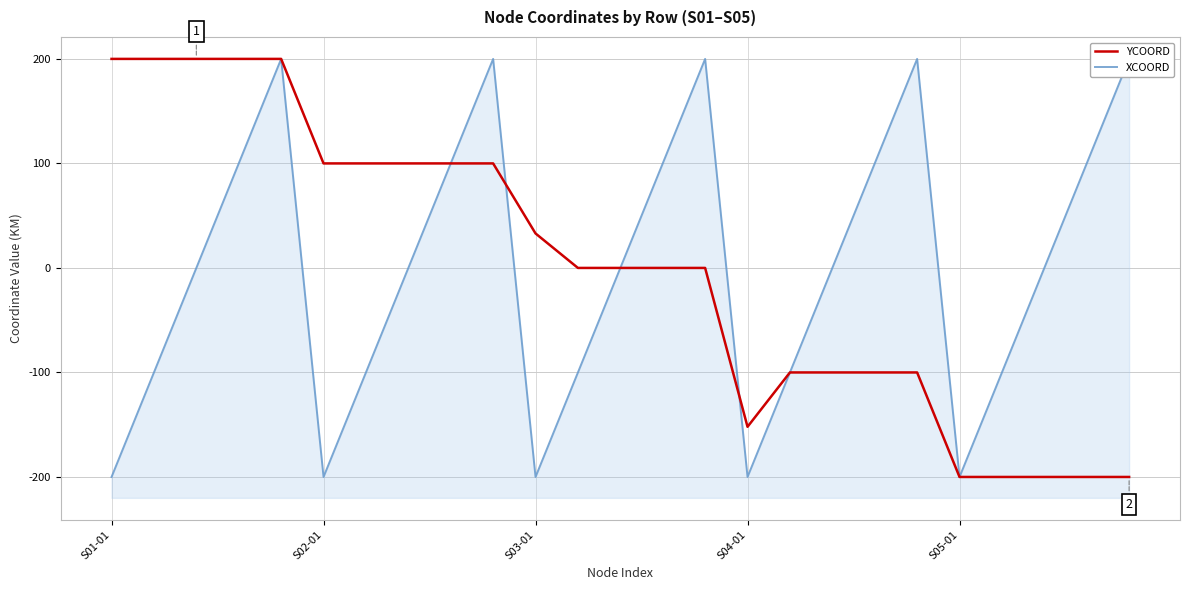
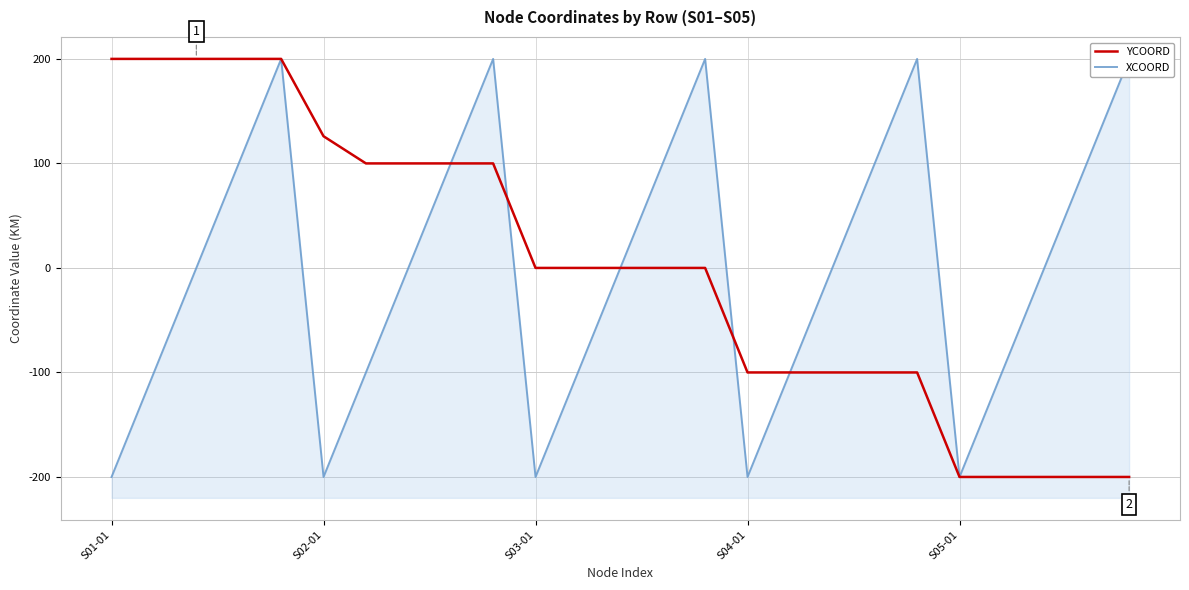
YCOORD, S02-01: 100 -> 126
YCOORD, S03-01: 33 -> 0
YCOORD, S04-01: -152 -> -100
